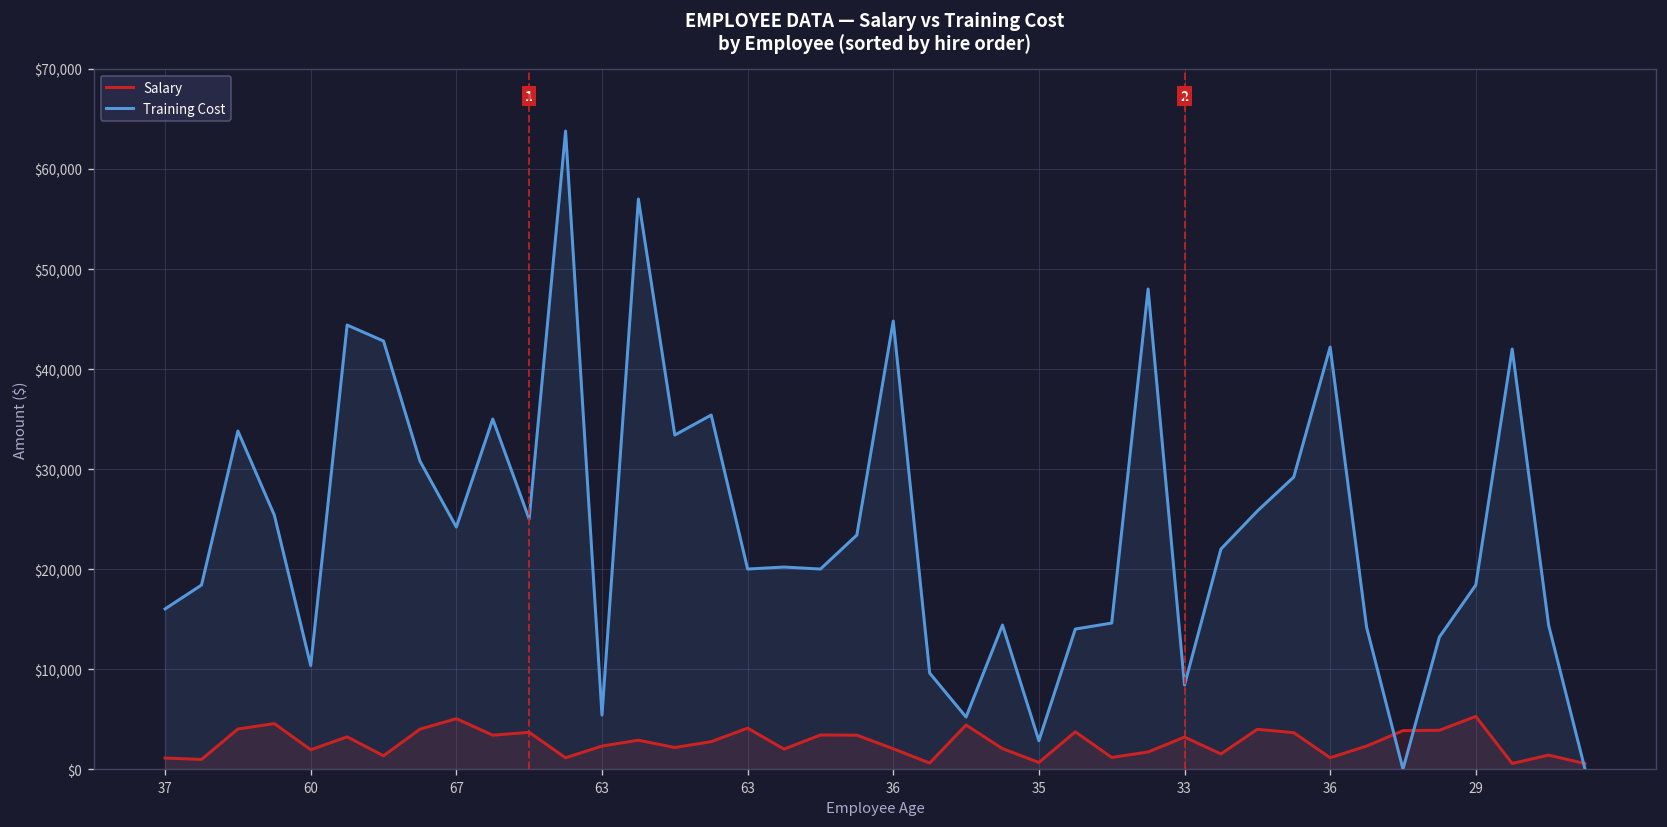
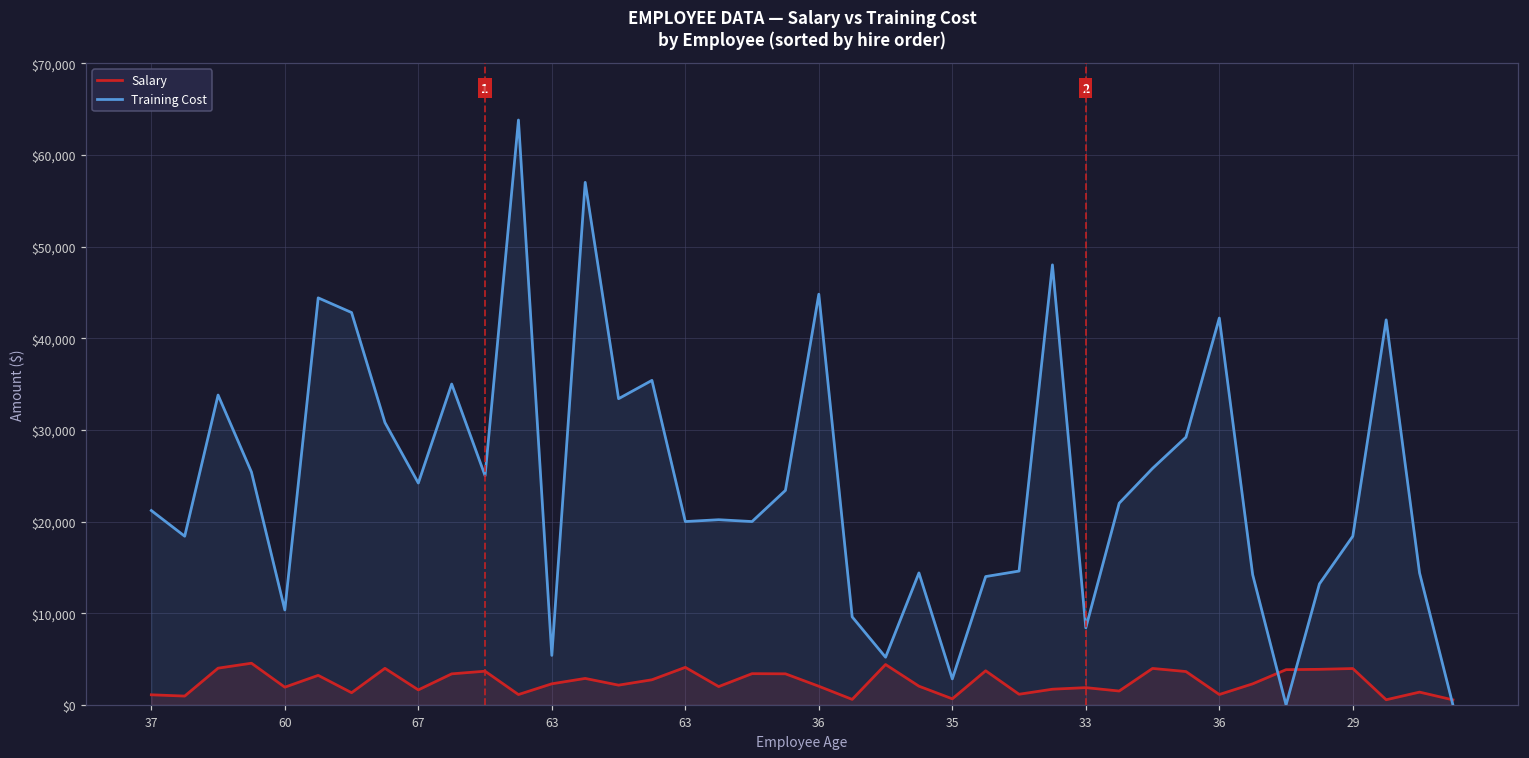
Training Cost, 37: $16,000 -> $21,000
Salary, 67: $5,000 -> $2,000
Salary, 33: $3,000 -> $2,000
Salary, 29: $5,000 -> $4,000
